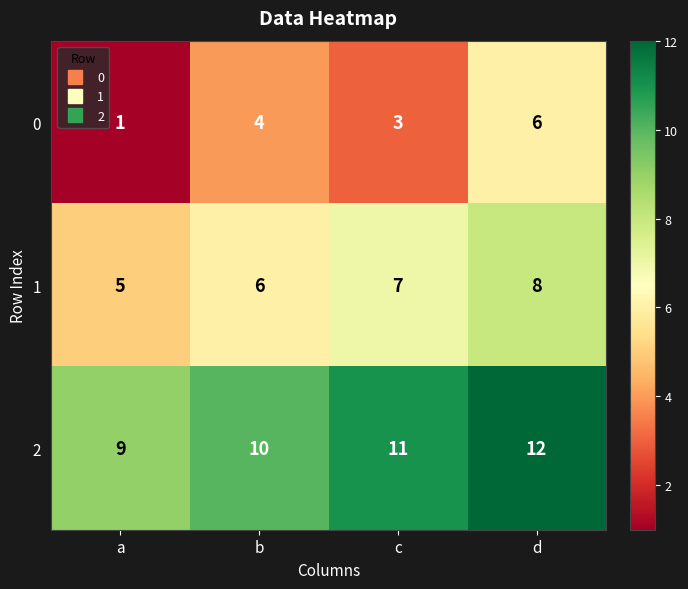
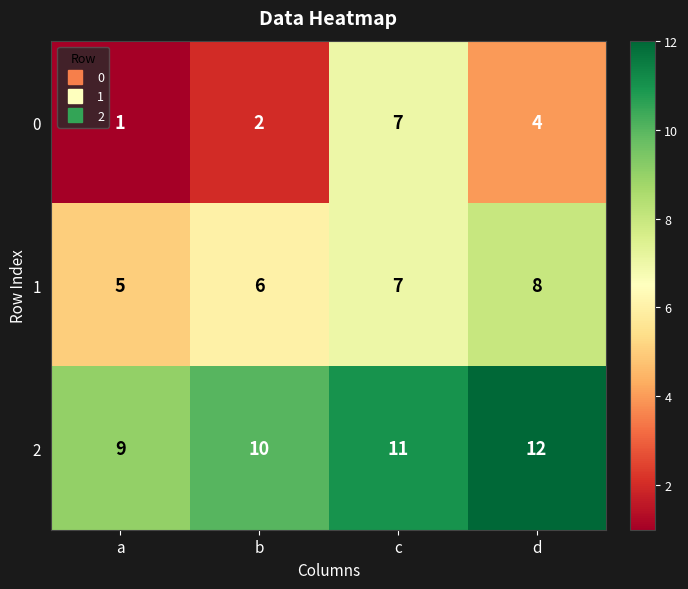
0, b: 4 -> 2
0, c: 3 -> 7
0, d: 6 -> 4
